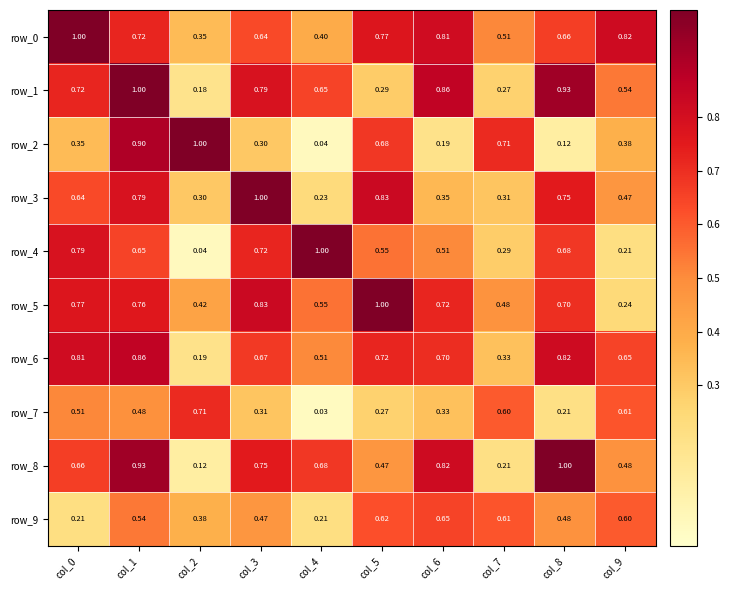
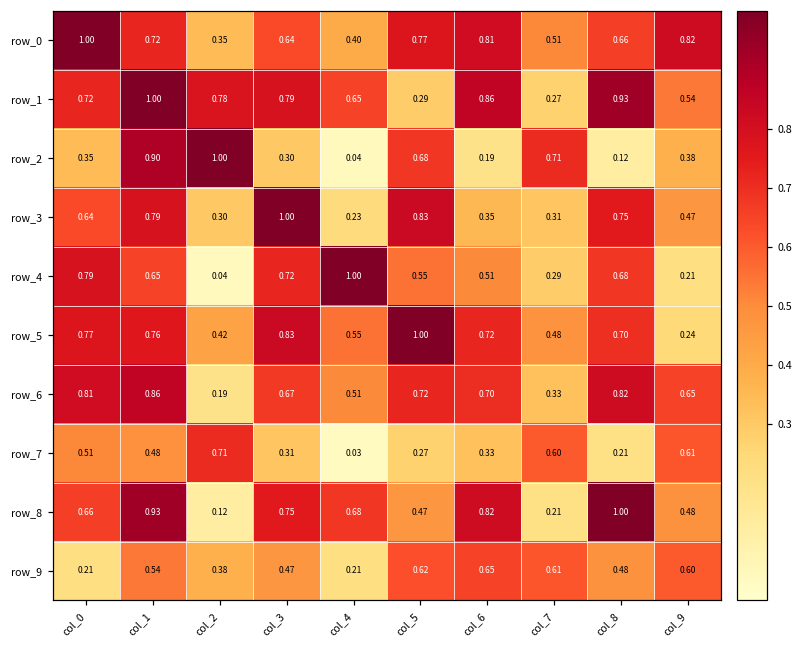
row_1, col_2: 0.18 -> 0.78
